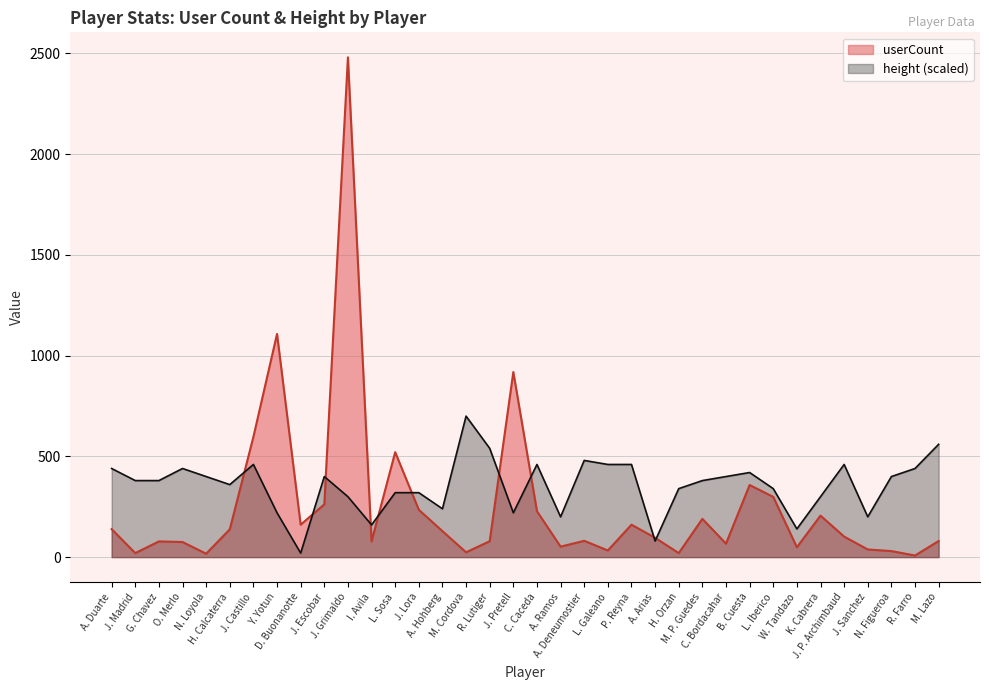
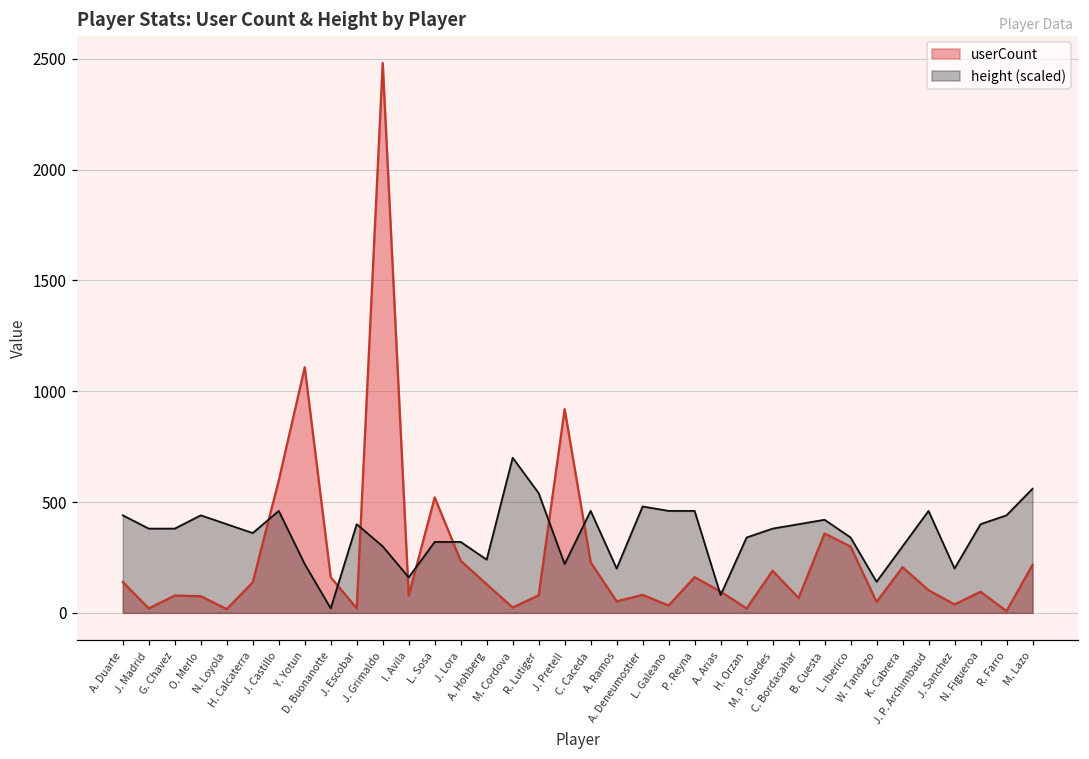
userCount, J. Escobar: 260 -> 20
userCount, N. Figueroa: 30 -> 100
userCount, M. Lazo: 80 -> 220
